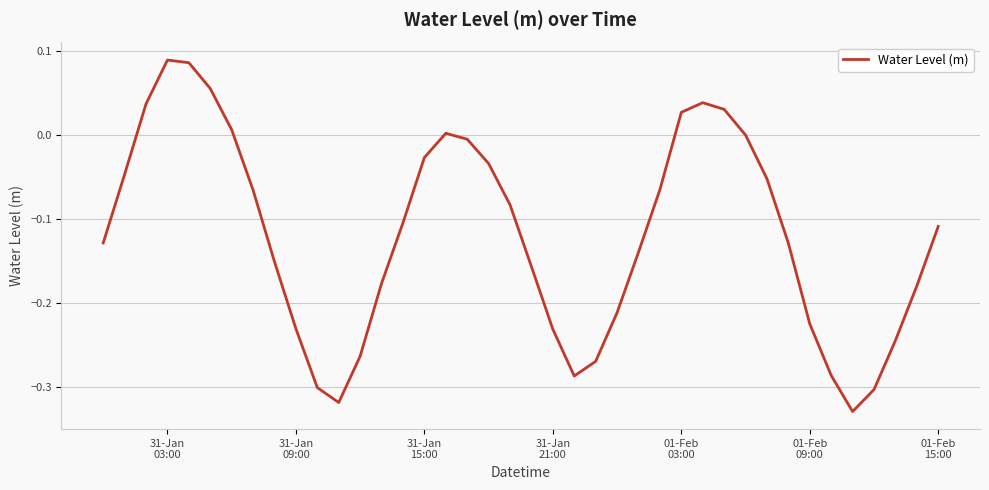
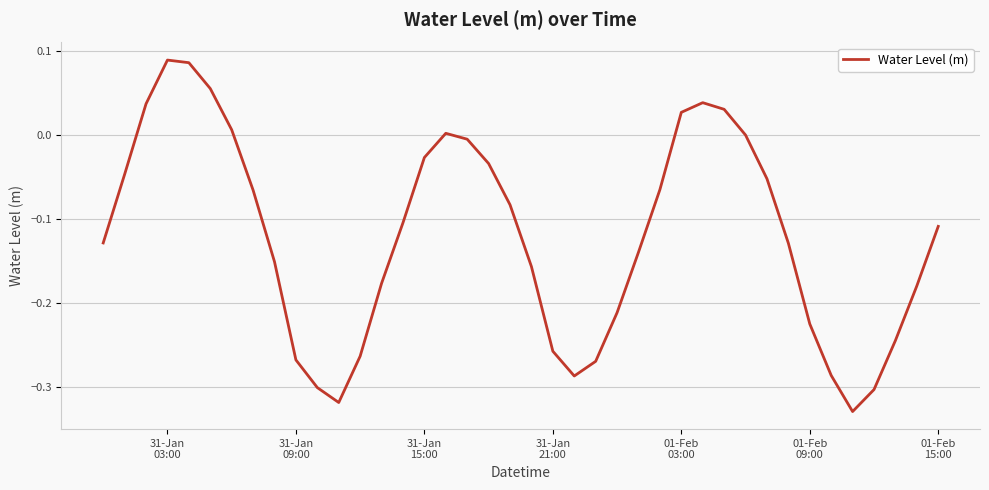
31-Jan 09:00: -0.23 -> -0.27
31-Jan 21:00: -0.23 -> -0.26
